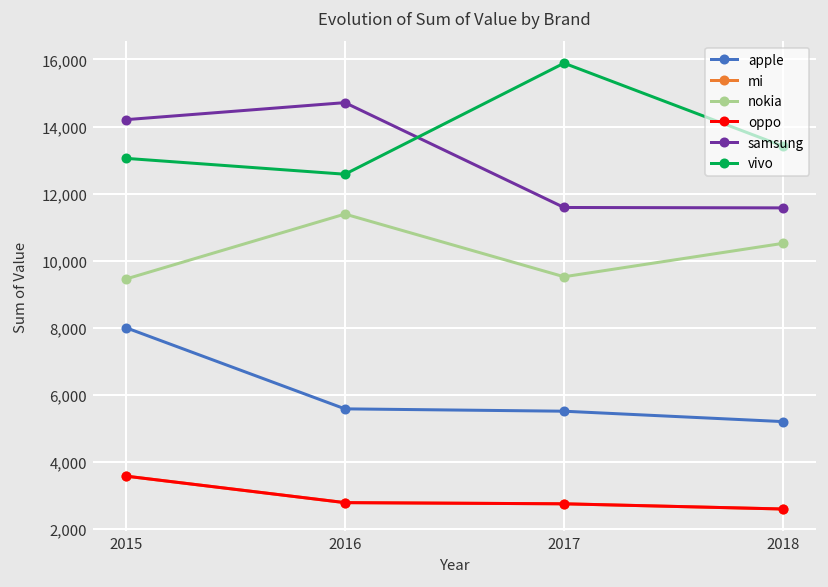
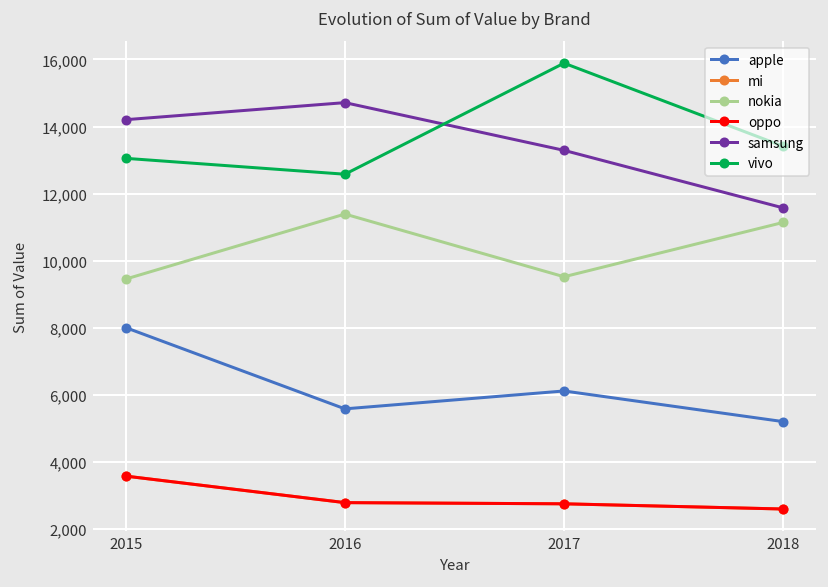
apple, 2017: 5,500 -> 6,100
samsung, 2017: 11,600 -> 13,300
nokia, 2018: 10,500 -> 11,100
